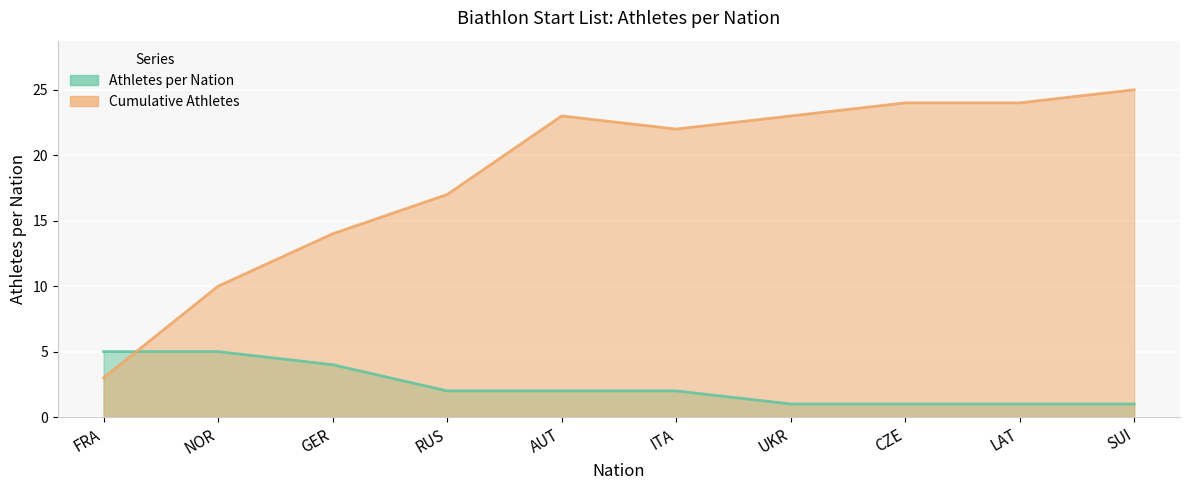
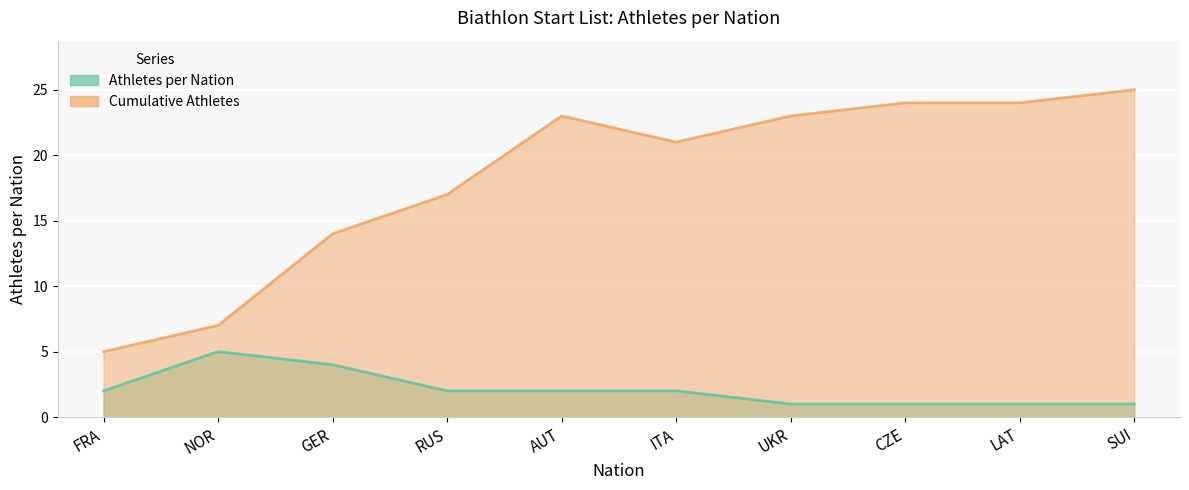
Athletes per Nation, FRA: 5 -> 2
Cumulative Athletes, FRA: 3 -> 5
Cumulative Athletes, NOR: 10 -> 7
Cumulative Athletes, ITA: 22 -> 21
